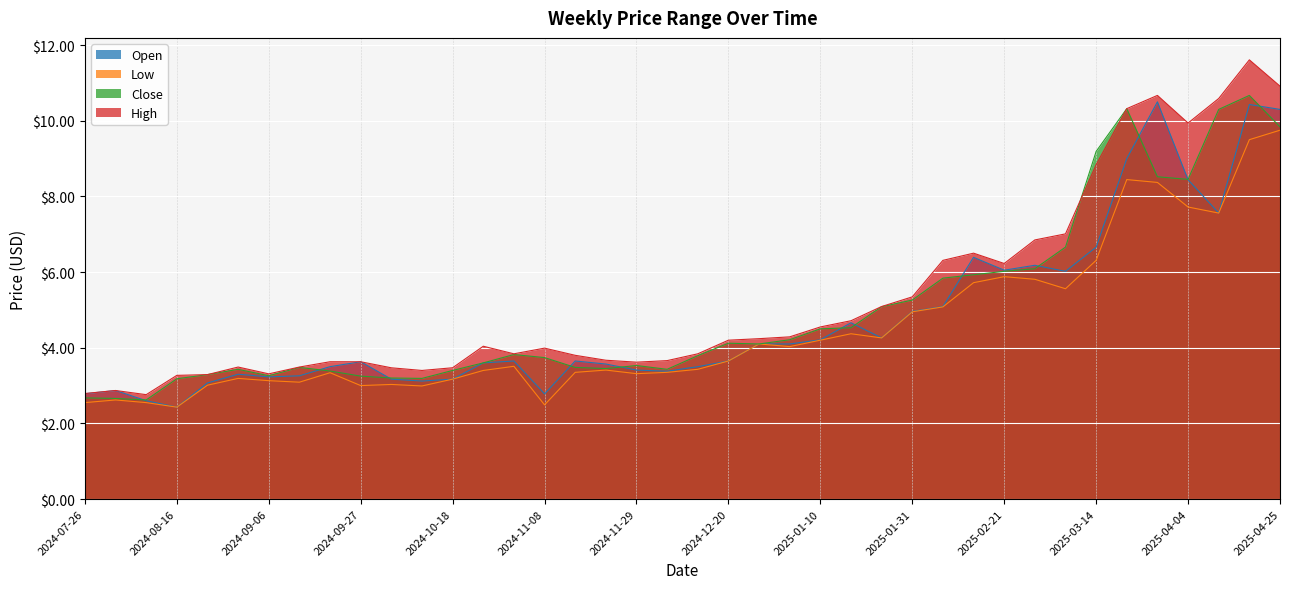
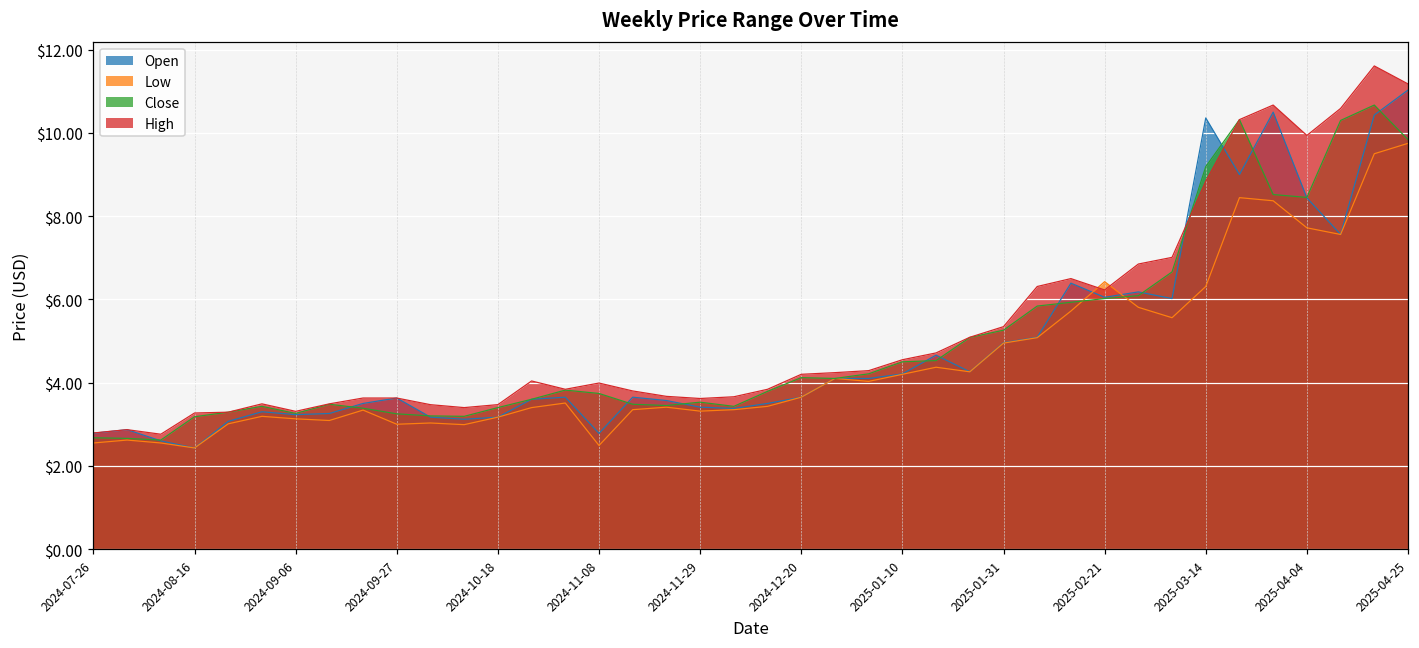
Low, 2025-02-21: $5.9 -> $6.4
Open, 2025-03-14: $6.7 -> $10.4
Open, 2025-04-25: $10.3 -> $11.0
High, 2025-04-25: $10.9 -> $11.2
